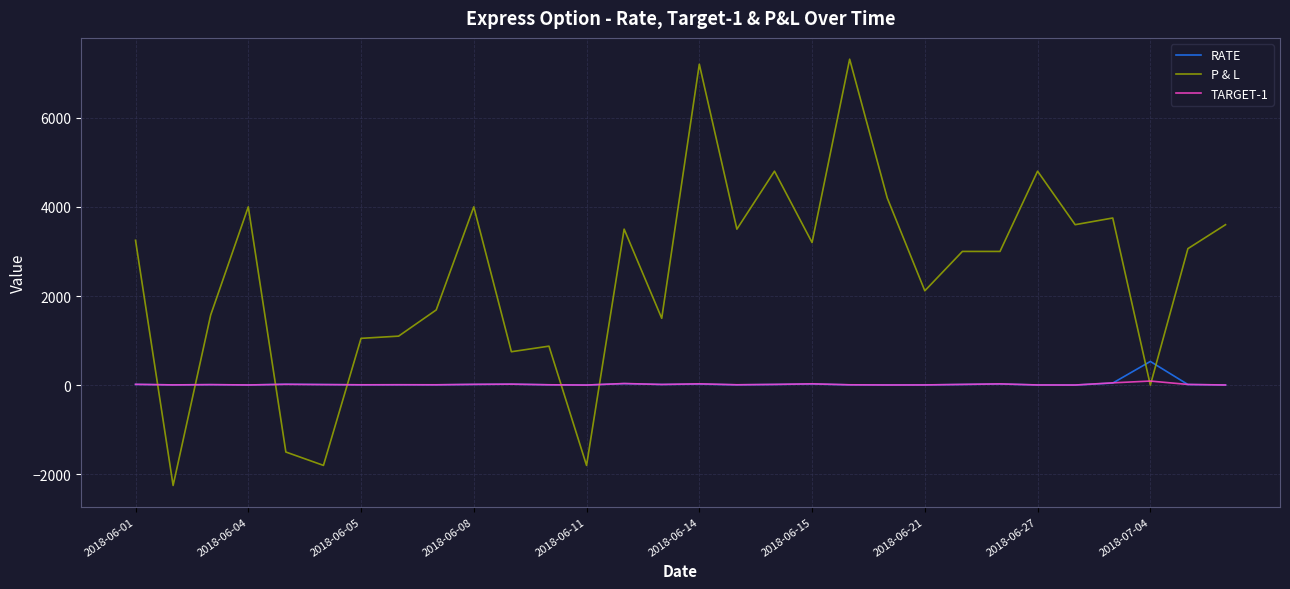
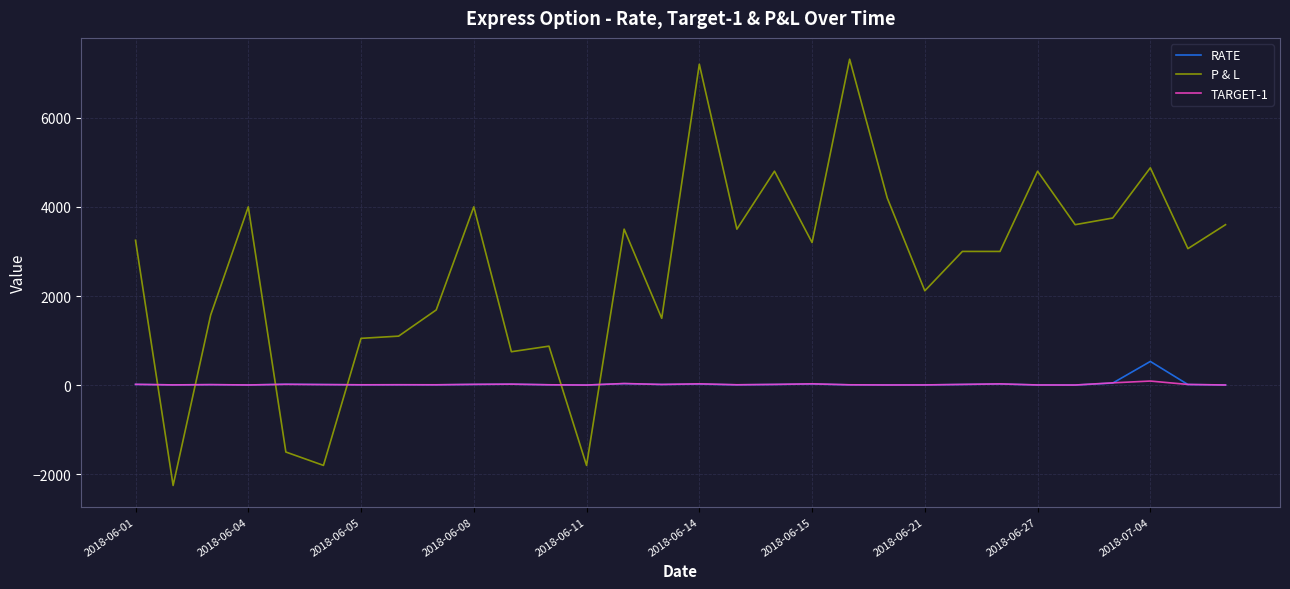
P & L, 2018-07-04: 0 -> 4900
